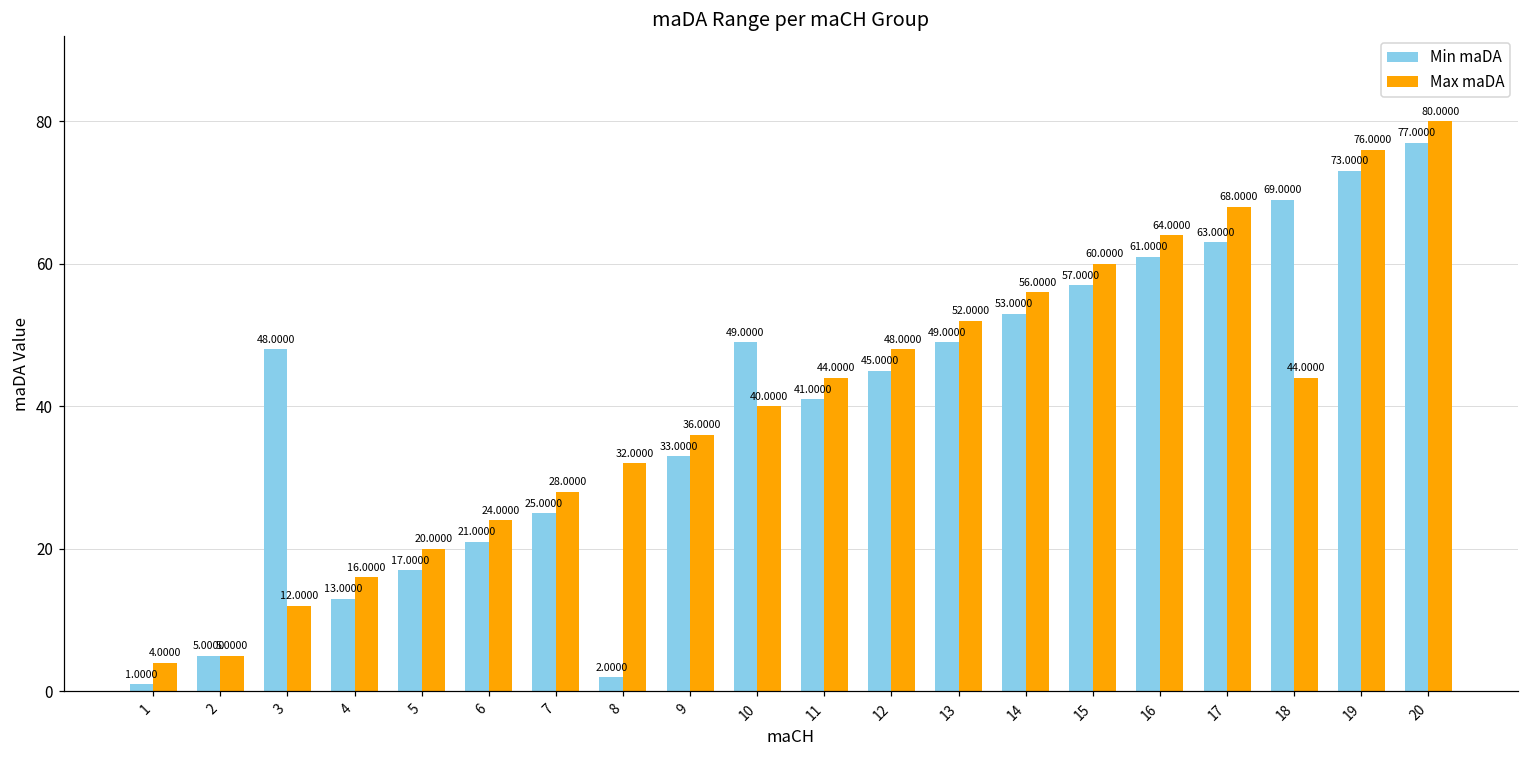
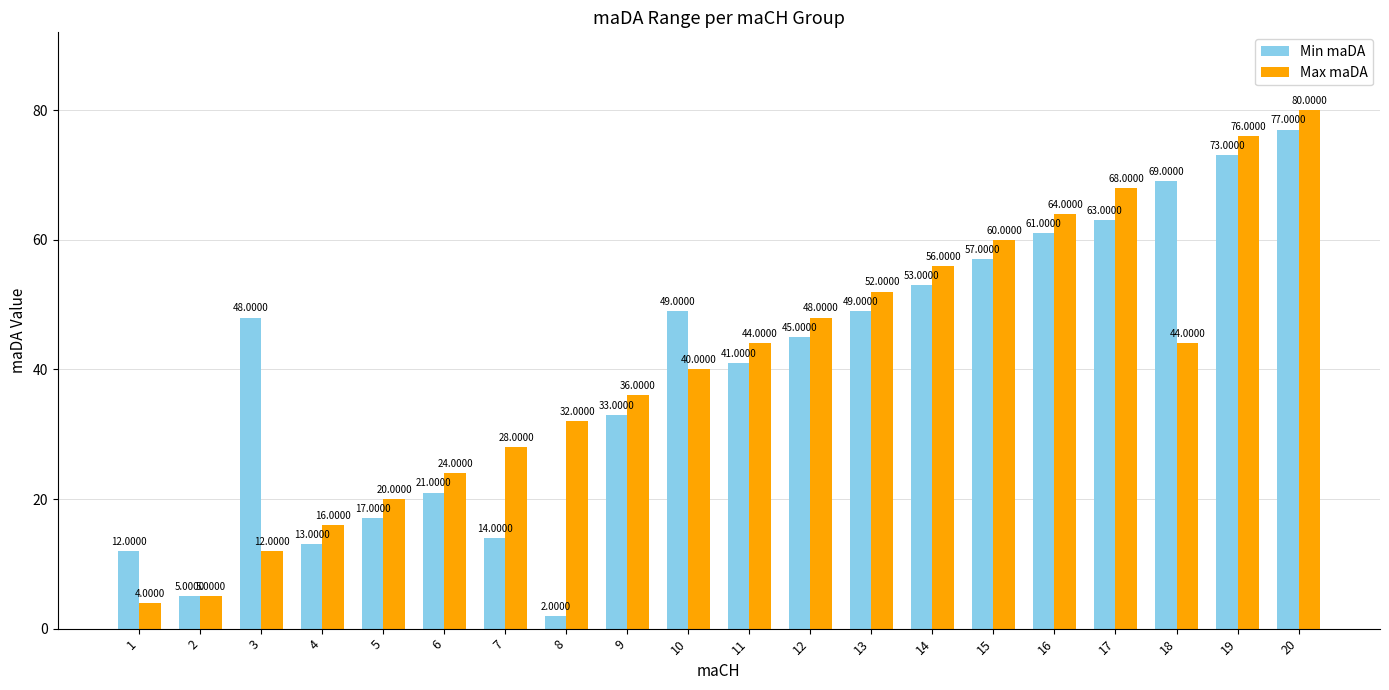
Min maDA, 1: 1.0000 -> 12.0000
Min maDA, 7: 25.0000 -> 14.0000
